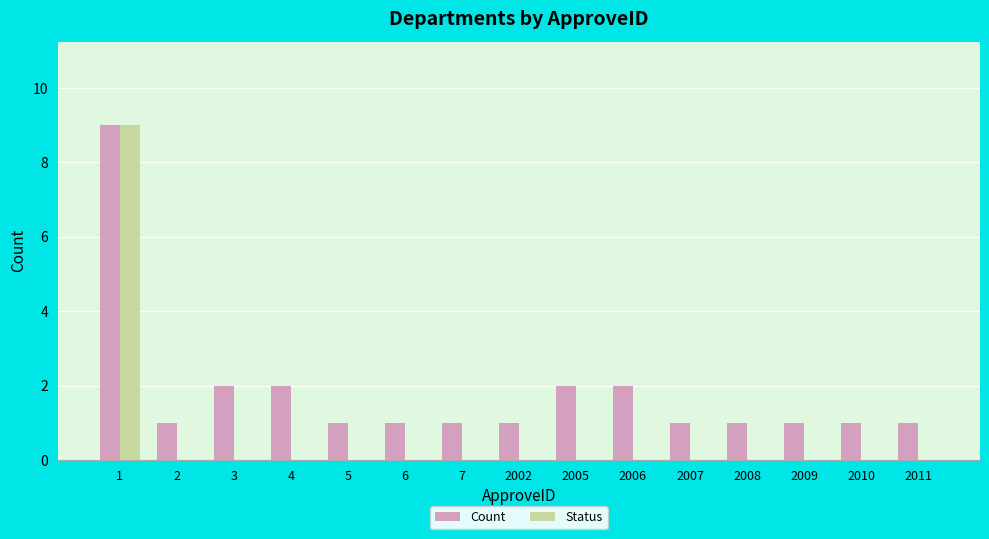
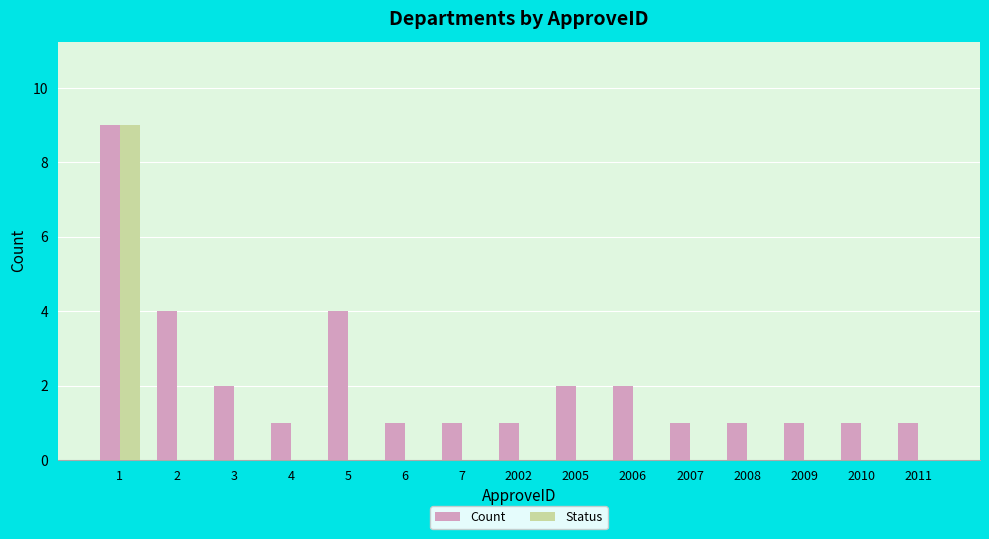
Count, 2: 1 -> 4
Count, 4: 2 -> 1
Count, 5: 1 -> 4
